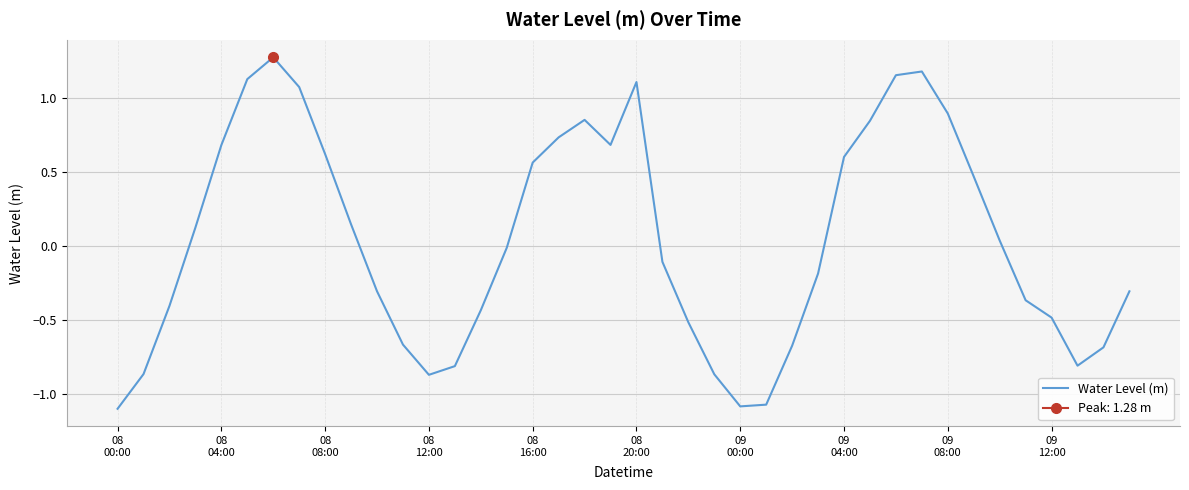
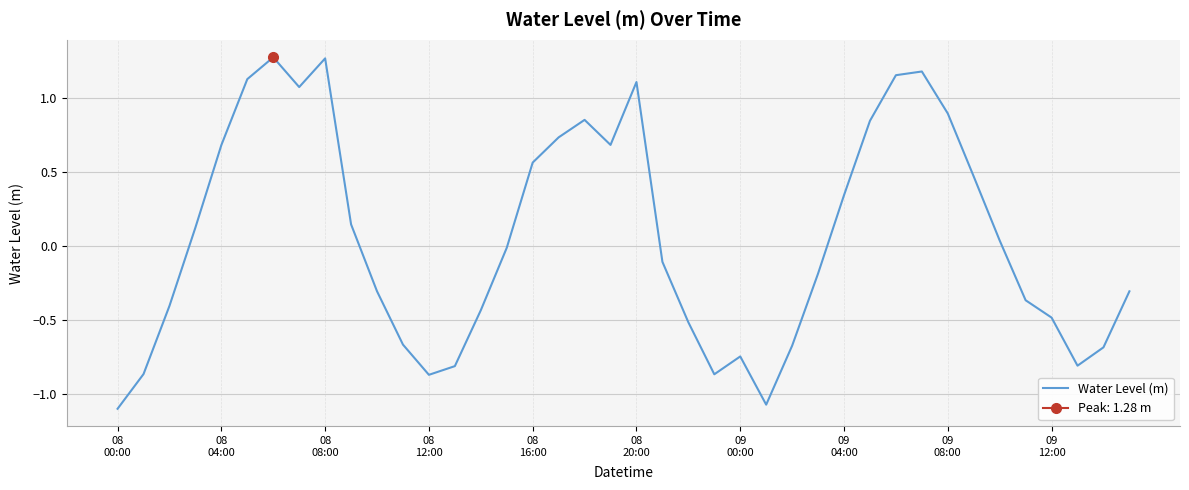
Water Level (m), 08 08:00: 0.62 -> 1.27
Water Level (m), 09 00:00: -1.08 -> -0.75
Water Level (m), 09 04:00: 0.60 -> 0.35
